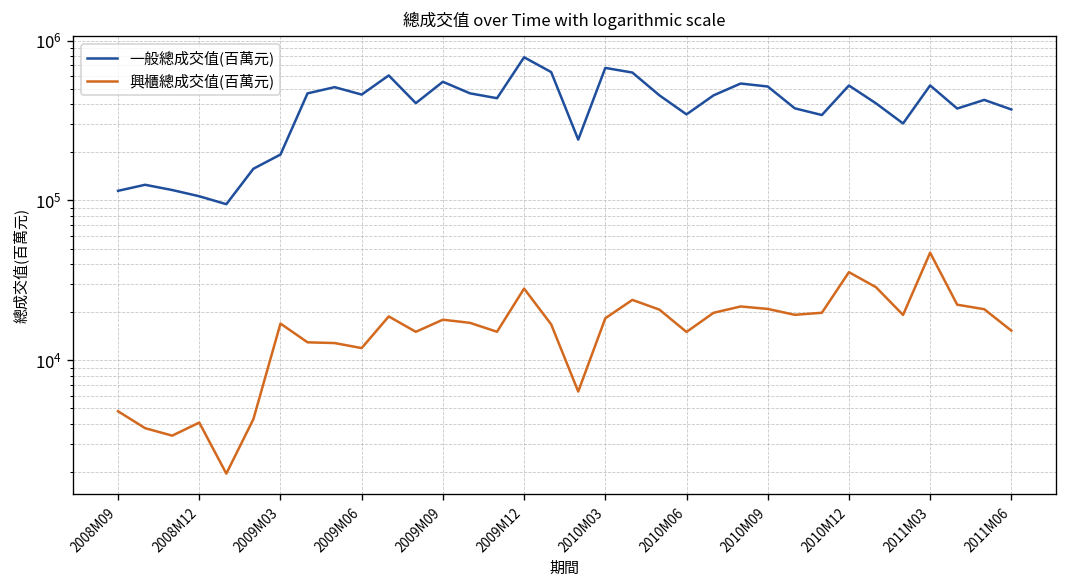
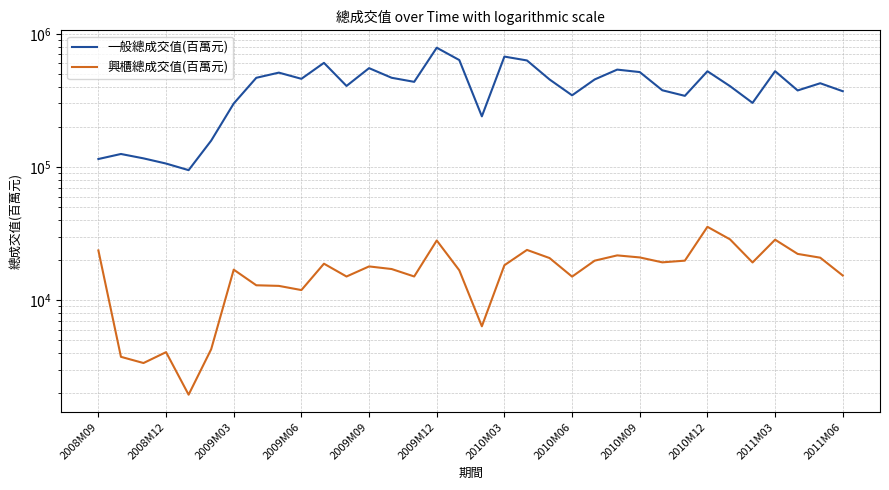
興櫃總成交值(百萬元), 2008M09: 4800 -> 24000
一般總成交值(百萬元), 2009M03: 190000 -> 300000
興櫃總成交值(百萬元), 2011M03: 47000 -> 28000
